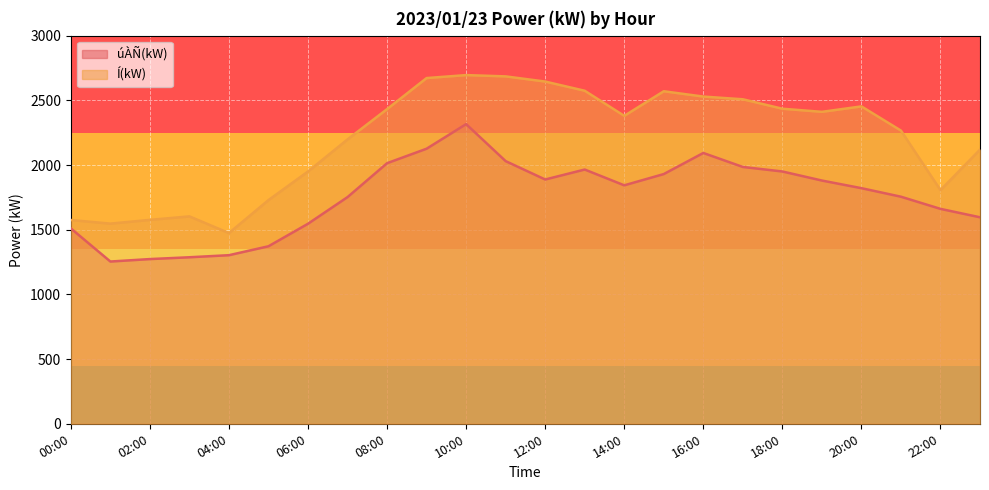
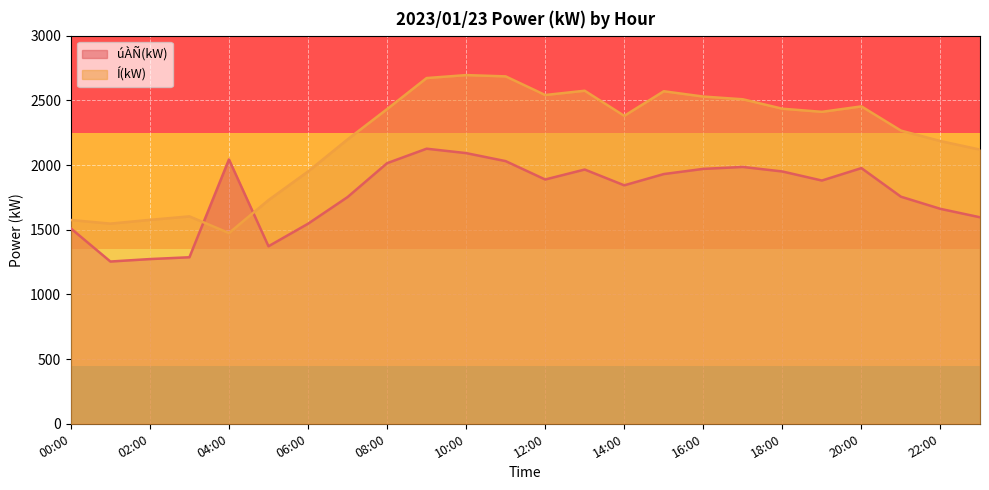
úÀÑ(kW), 04:00: 1300 -> 2040
úÀÑ(kW), 10:00: 2320 -> 2090
Í(kW), 12:00: 2650 -> 2540
úÀÑ(kW), 16:00: 2090 -> 1970
úÀÑ(kW), 20:00: 1820 -> 1980
Í(kW), 22:00: 1810 -> 2190
